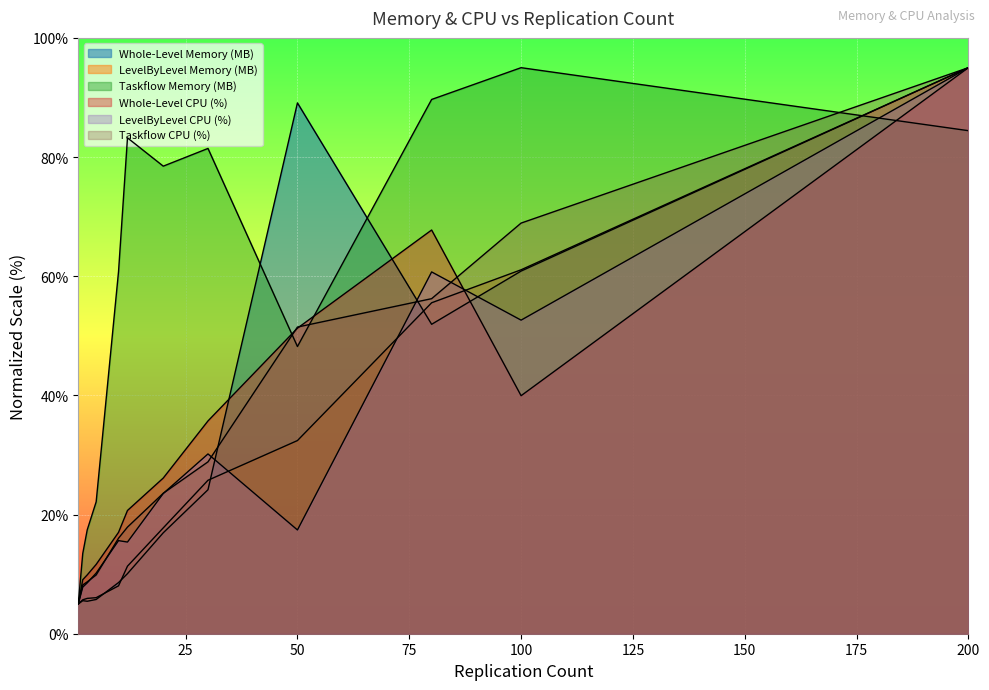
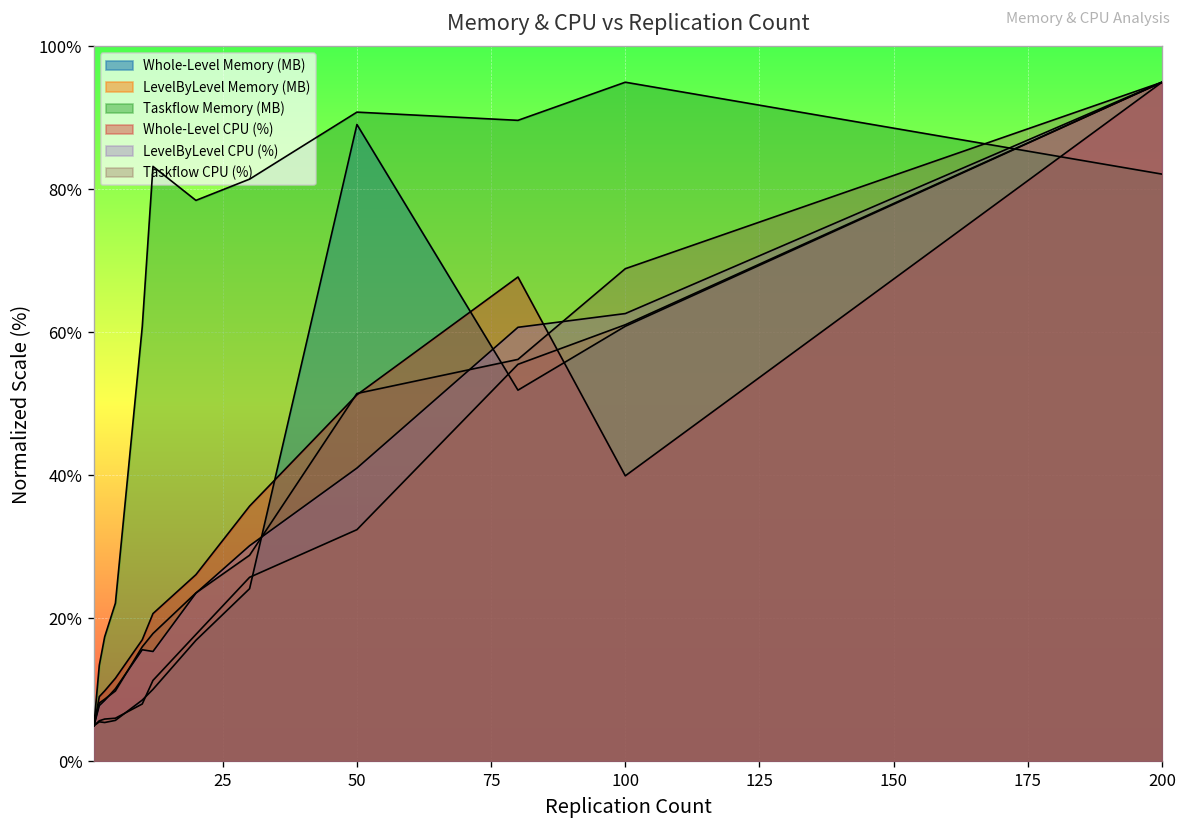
Taskflow Memory (MB), 50: 48% -> 91%
LevelByLevel CPU (%), 50: 17% -> 41%
LevelByLevel CPU (%), 100: 53% -> 63%
Taskflow Memory (MB), 200: 84% -> 82%
